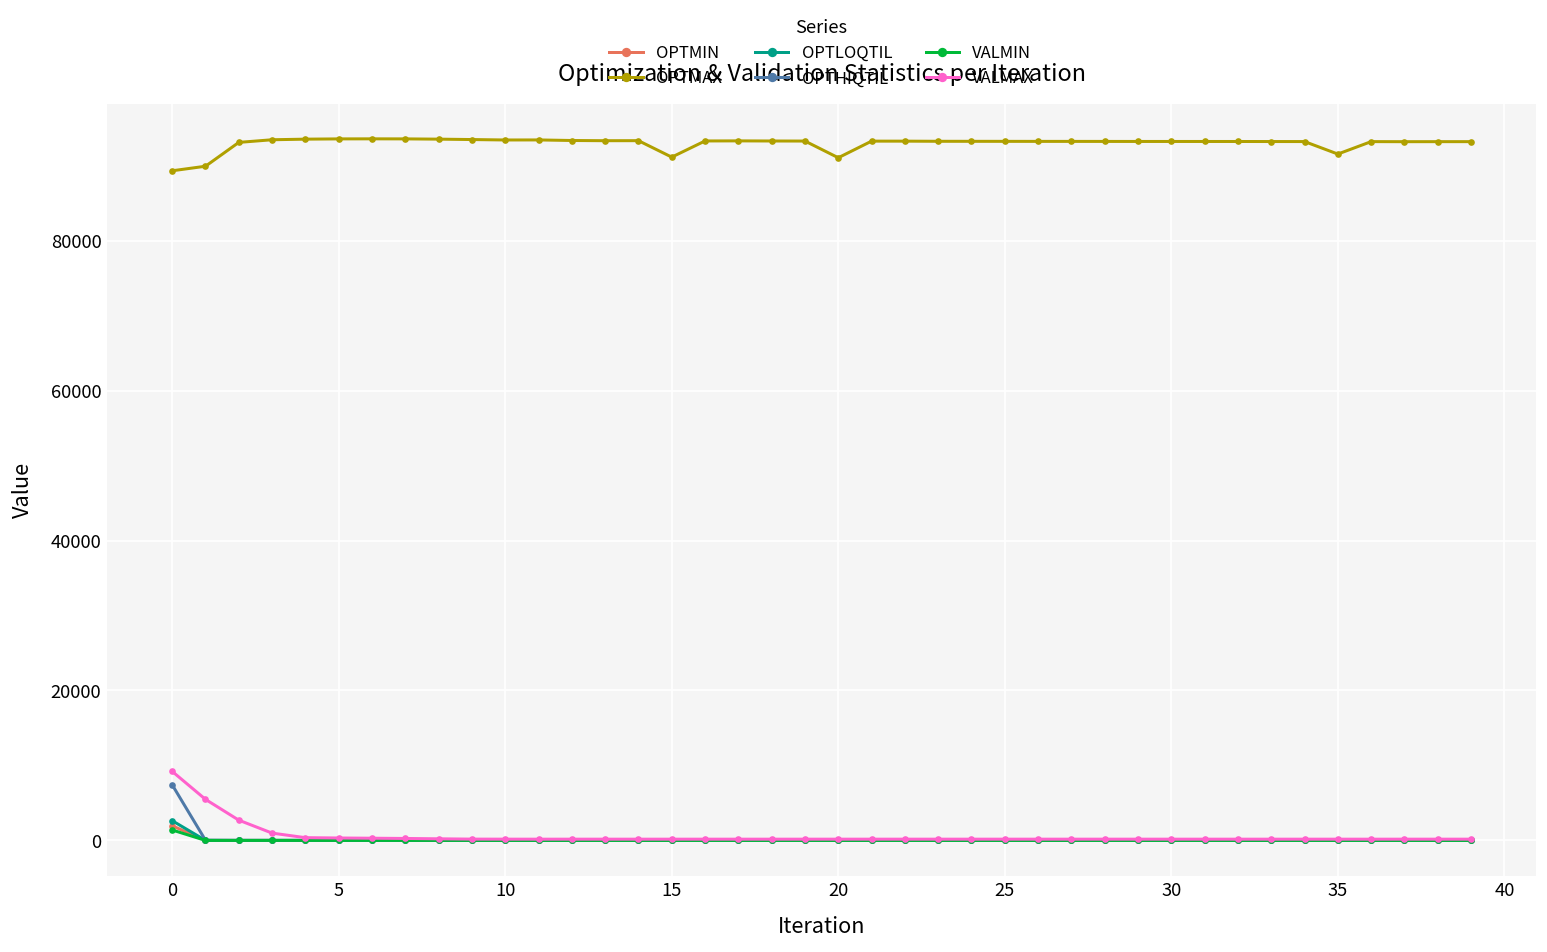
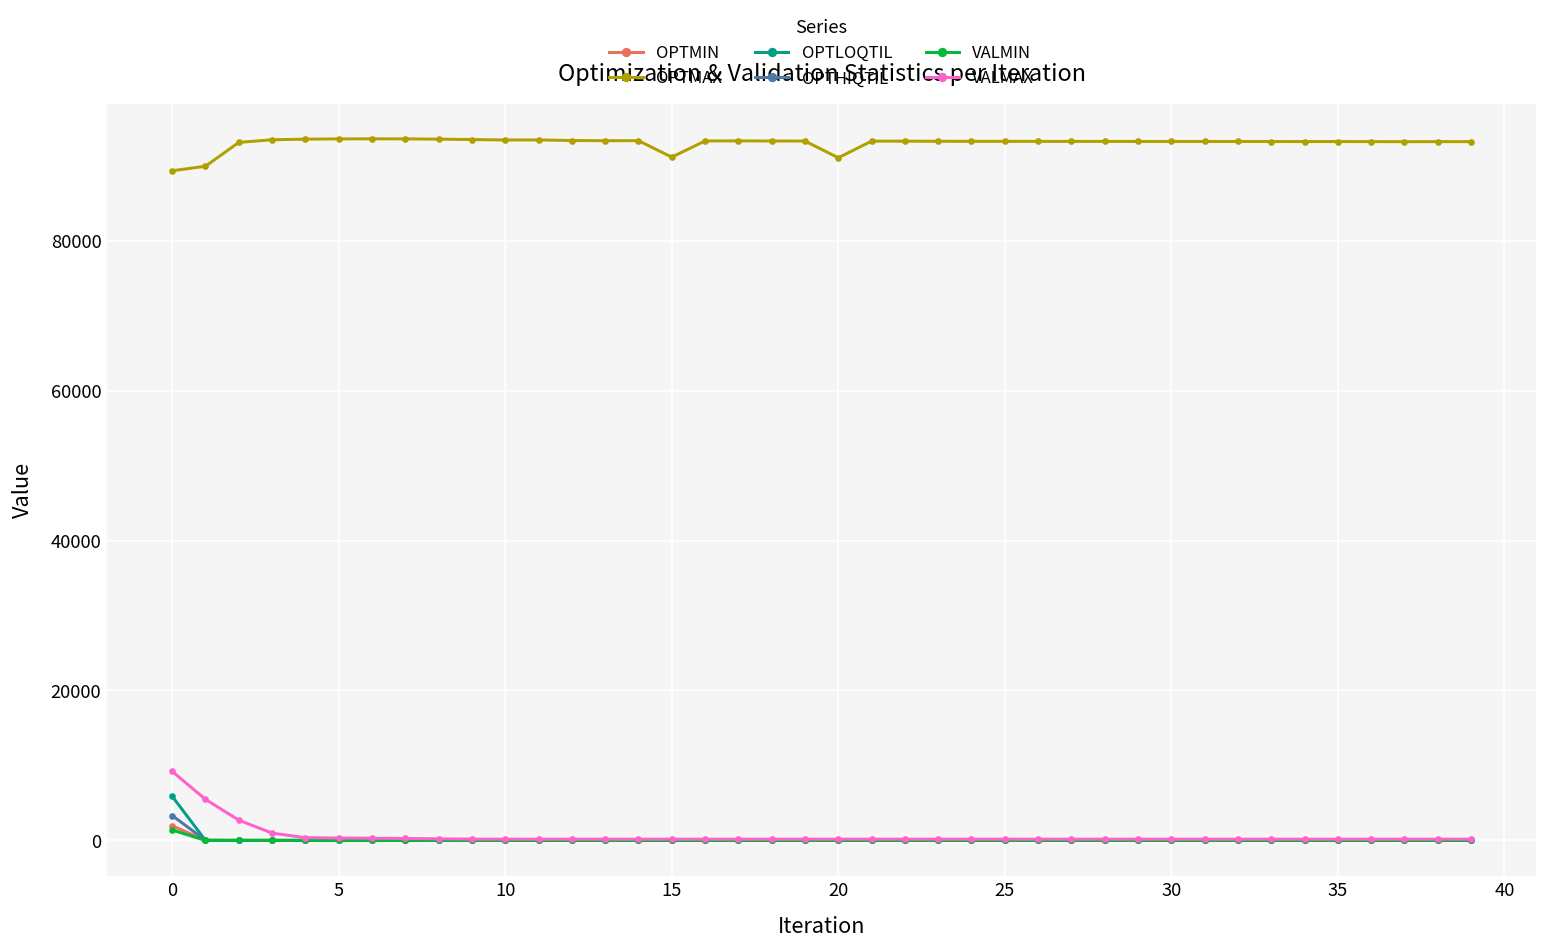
OPTLOQTIL, 0: 3000 -> 6000
OPTHIQTIL, 0: 7000 -> 3000
OPTMAX, 35: 92000 -> 93000
